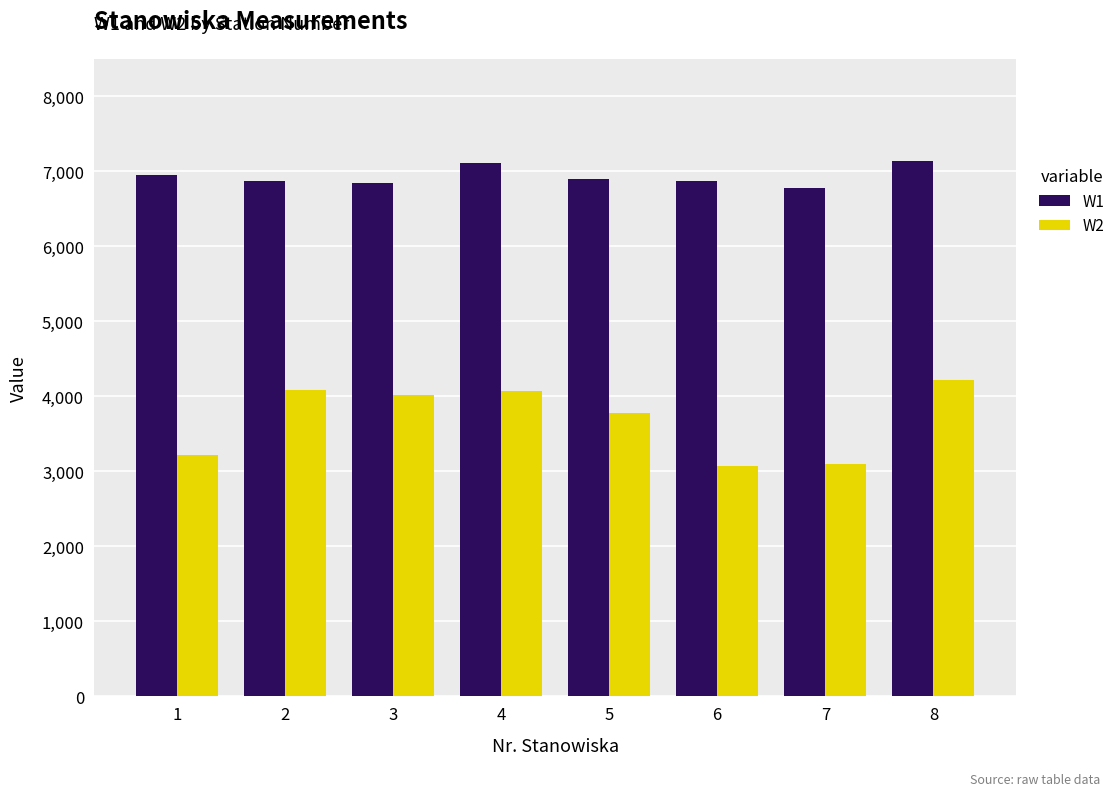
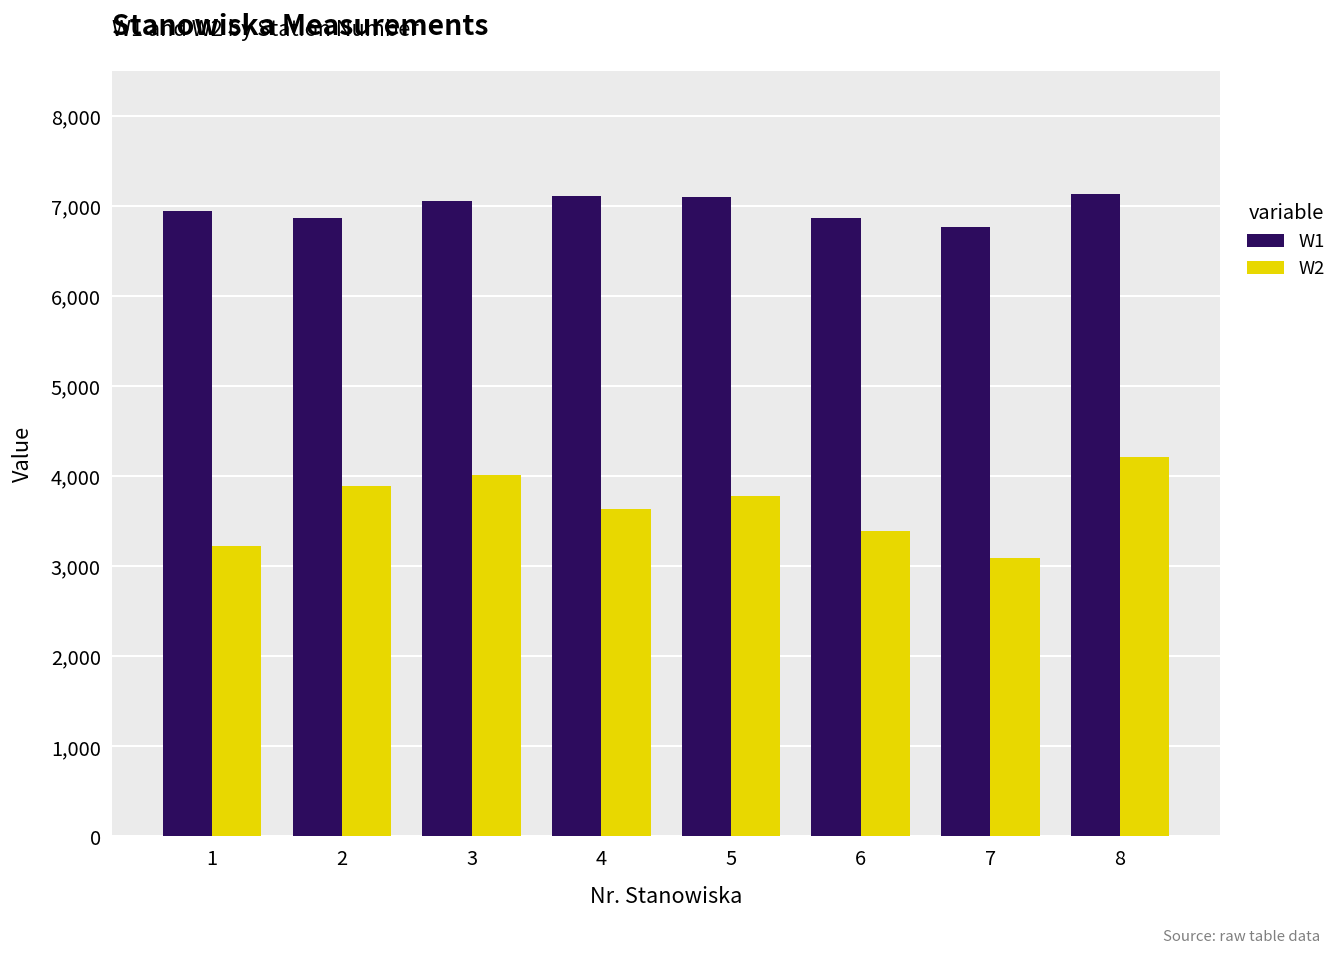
W2, 2: 4,100 -> 3,900
W1, 3: 6,800 -> 7,100
W2, 4: 4,100 -> 3,600
W1, 5: 6,900 -> 7,100
W2, 6: 3,100 -> 3,400
